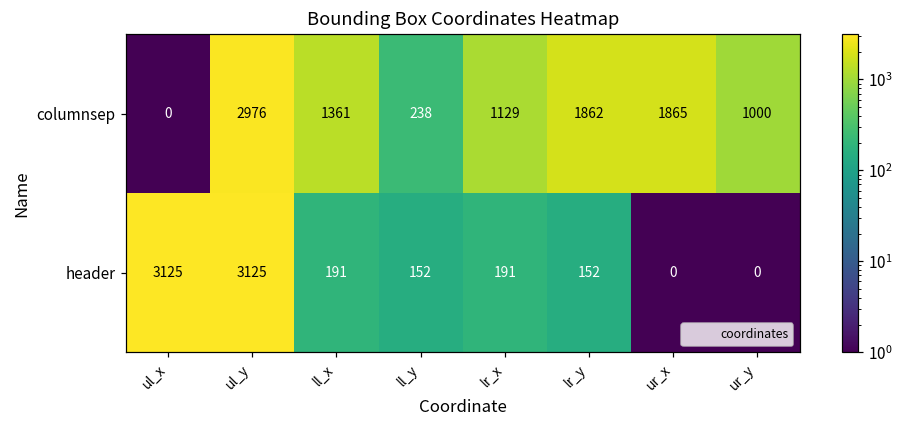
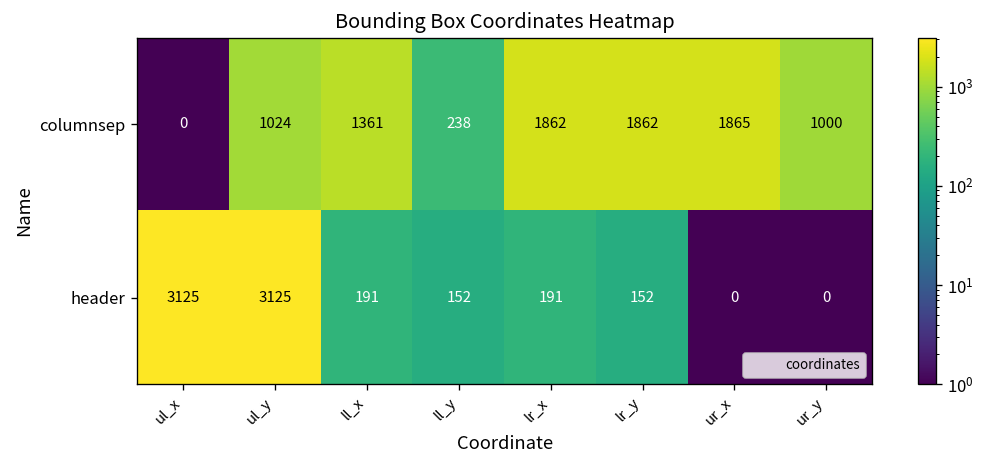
columnsep, ul_y: 2976 -> 1024
columnsep, lr_x: 1129 -> 1862
